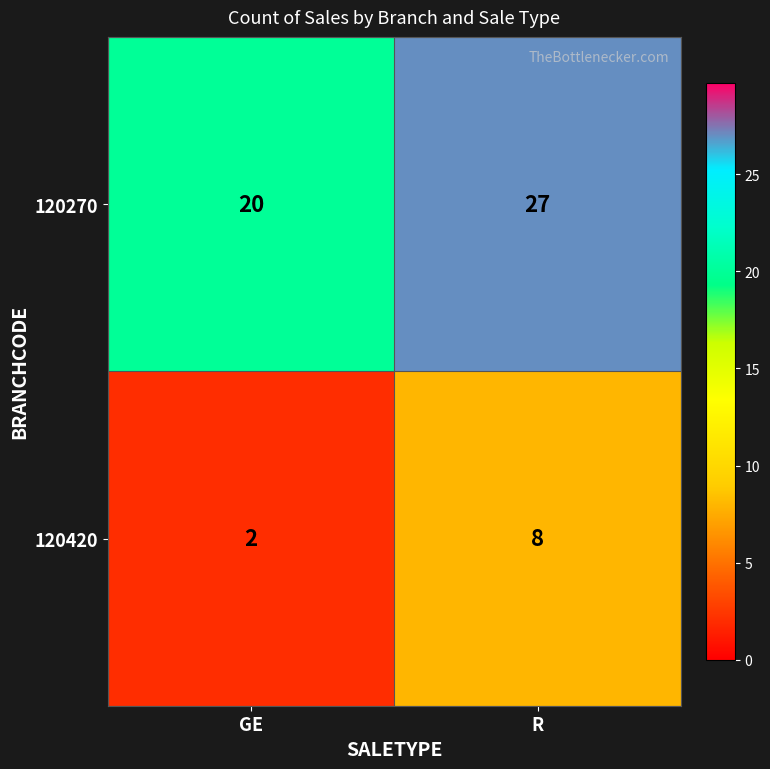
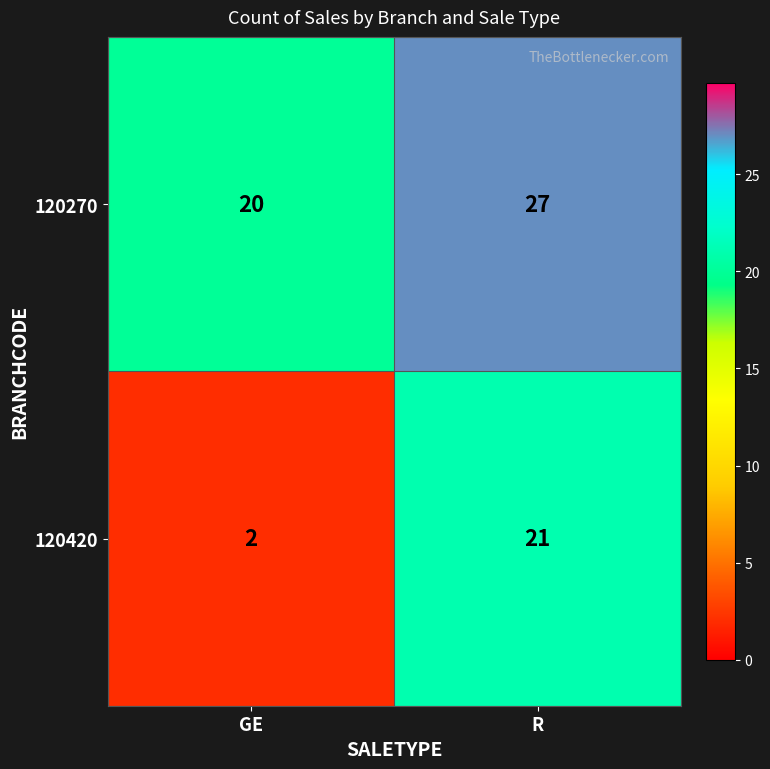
120420, R: 8 -> 21
